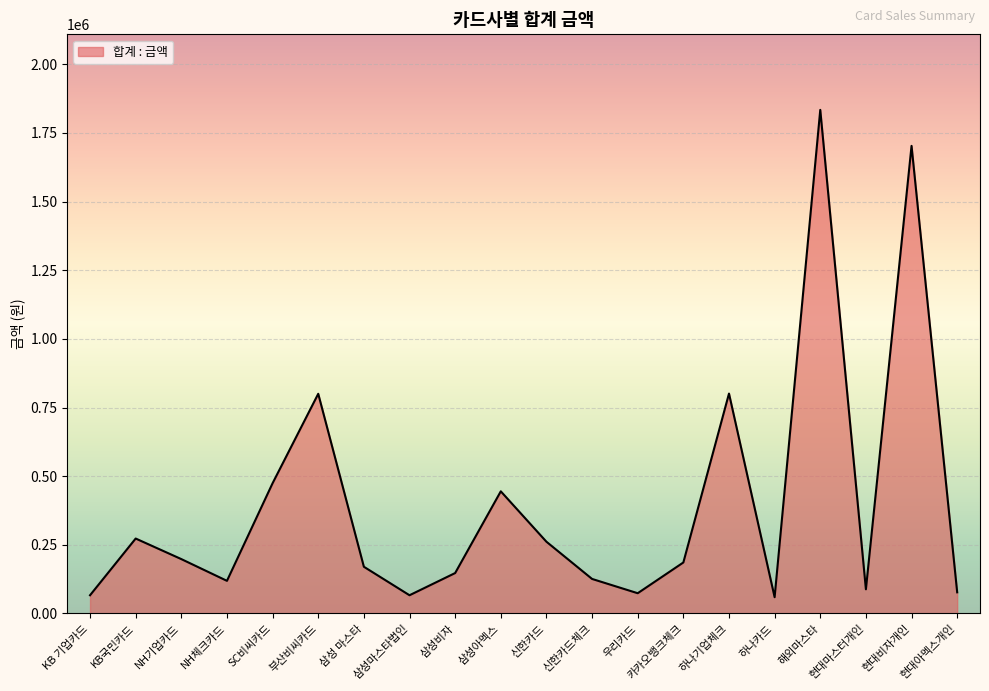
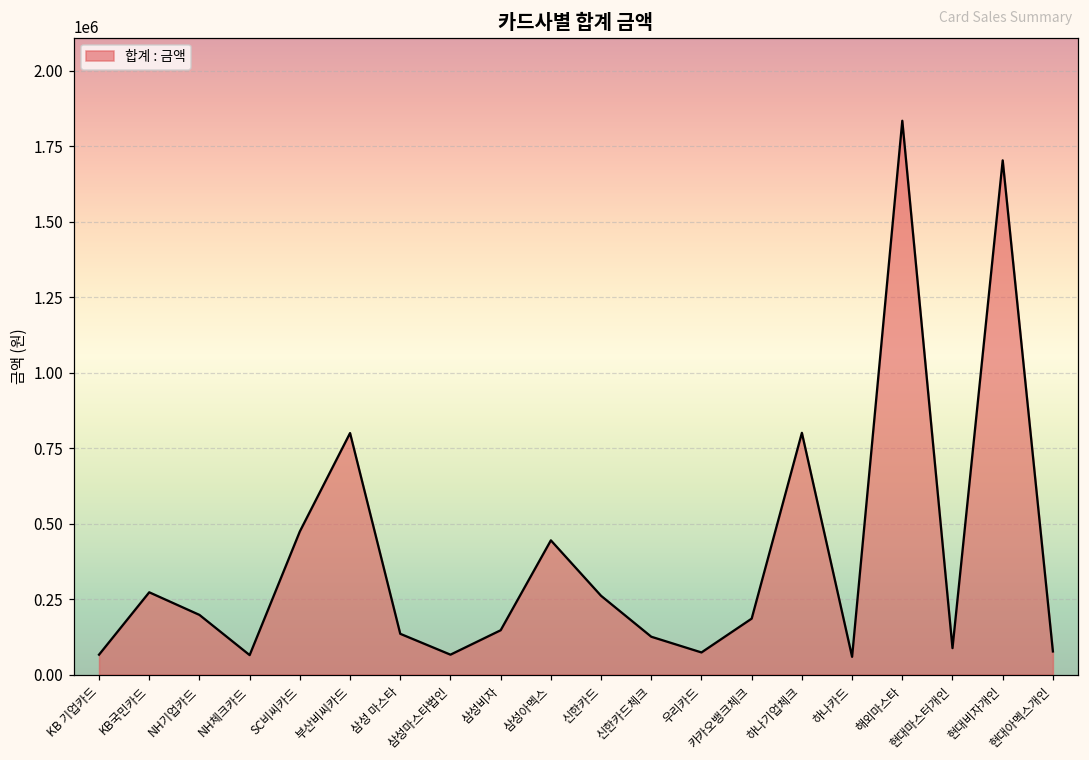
NH체크카드: 120000 -> 60000
삼성 마스타: 170000 -> 140000
